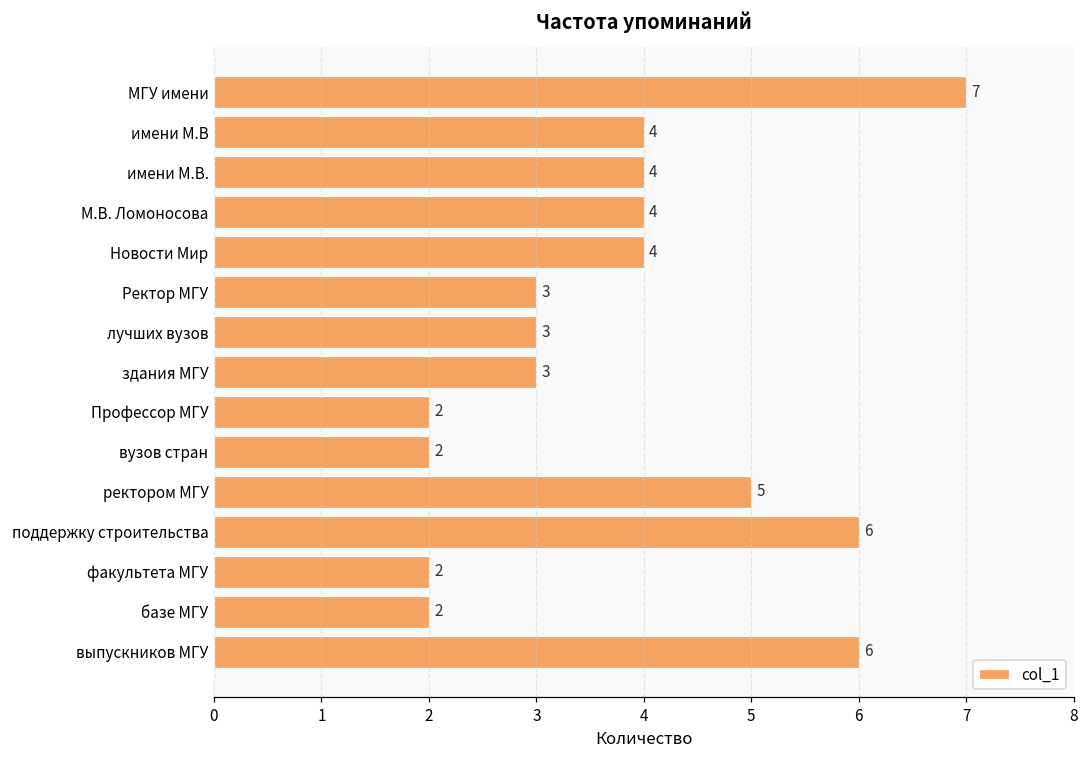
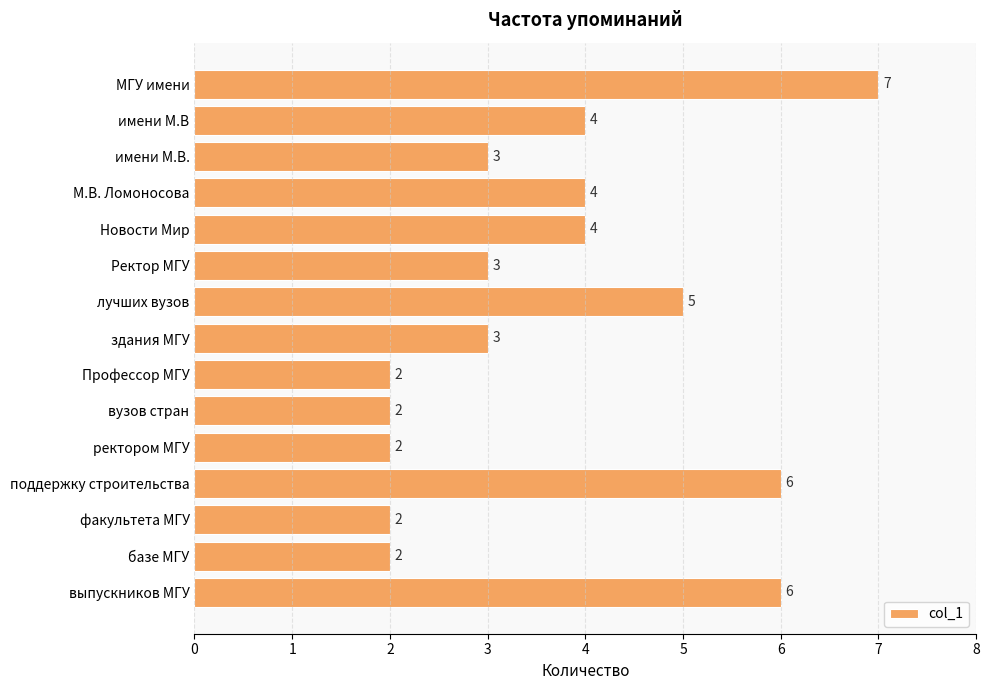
имени М.В.: 4 -> 3
лучших вузов: 3 -> 5
ректором МГУ: 5 -> 2
